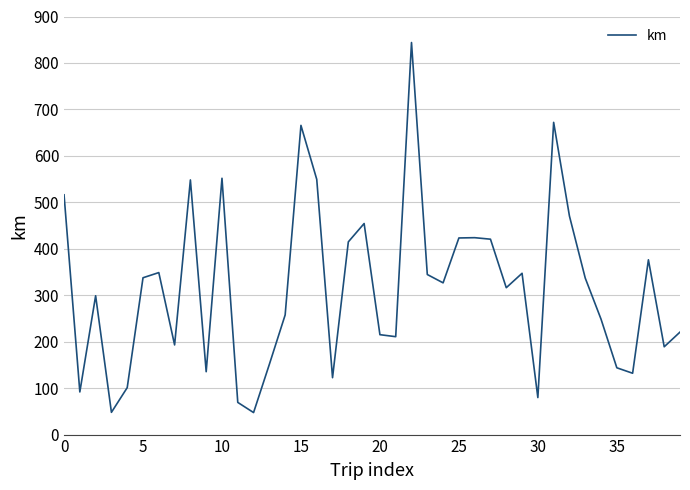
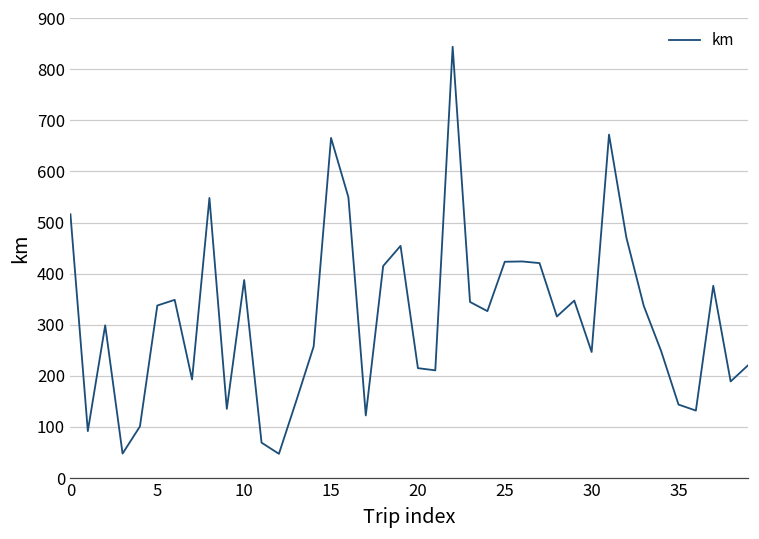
10: 550 -> 390
30: 80 -> 250
